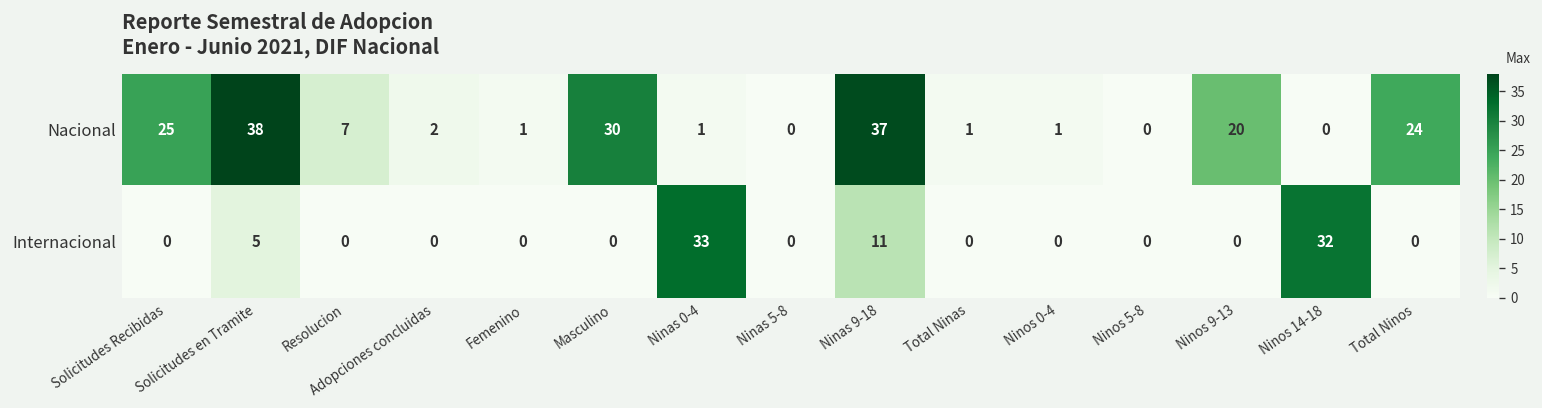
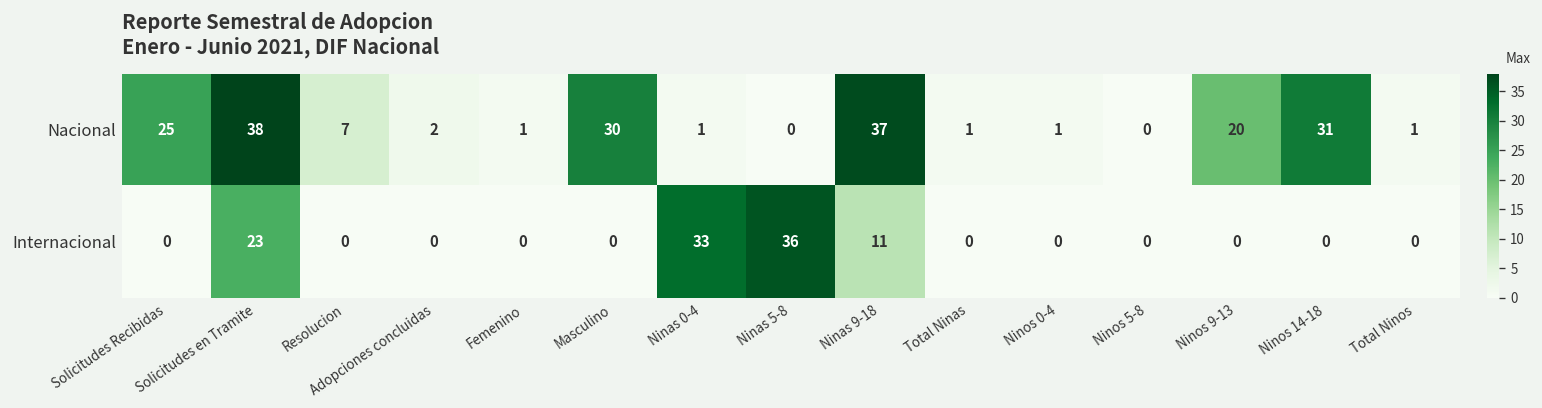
Nacional, Ninos 14-18: 0 -> 31
Nacional, Total Ninos: 24 -> 1
Internacional, Solicitudes en Tramite: 5 -> 23
Internacional, Ninas 5-8: 0 -> 36
Internacional, Ninos 14-18: 32 -> 0
